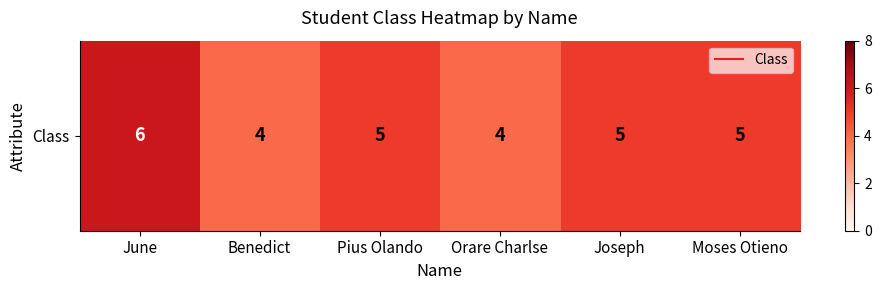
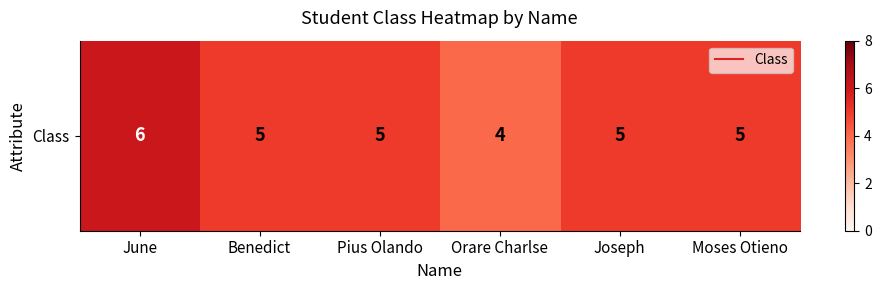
Class, Benedict: 4 -> 5
